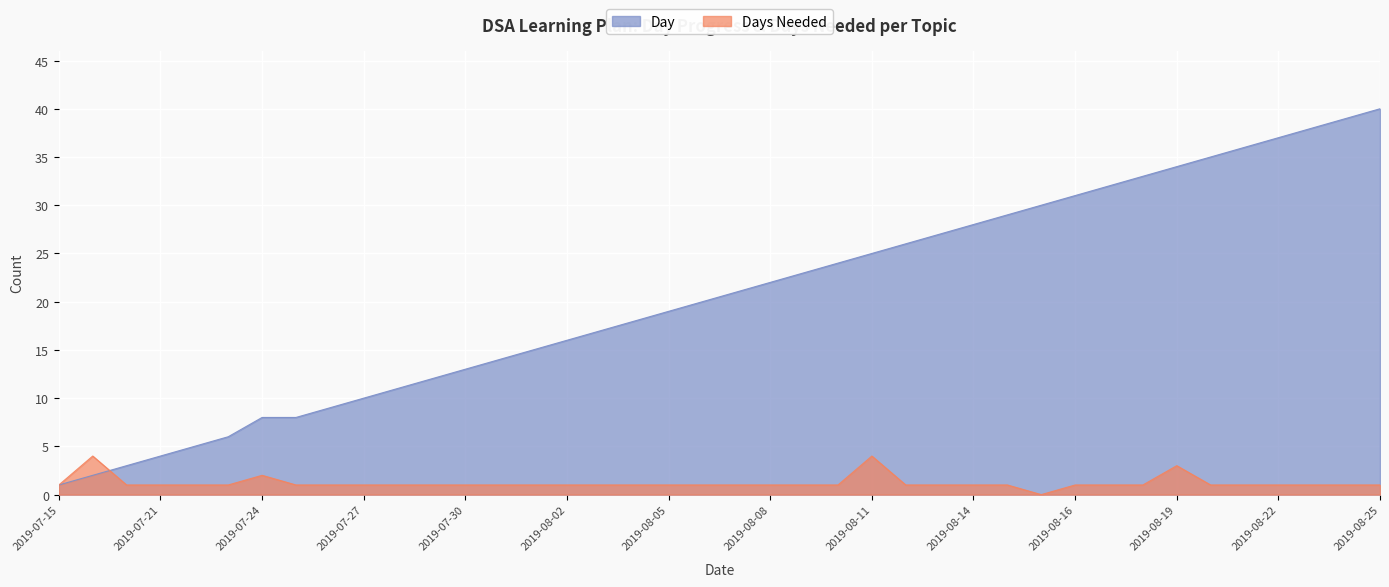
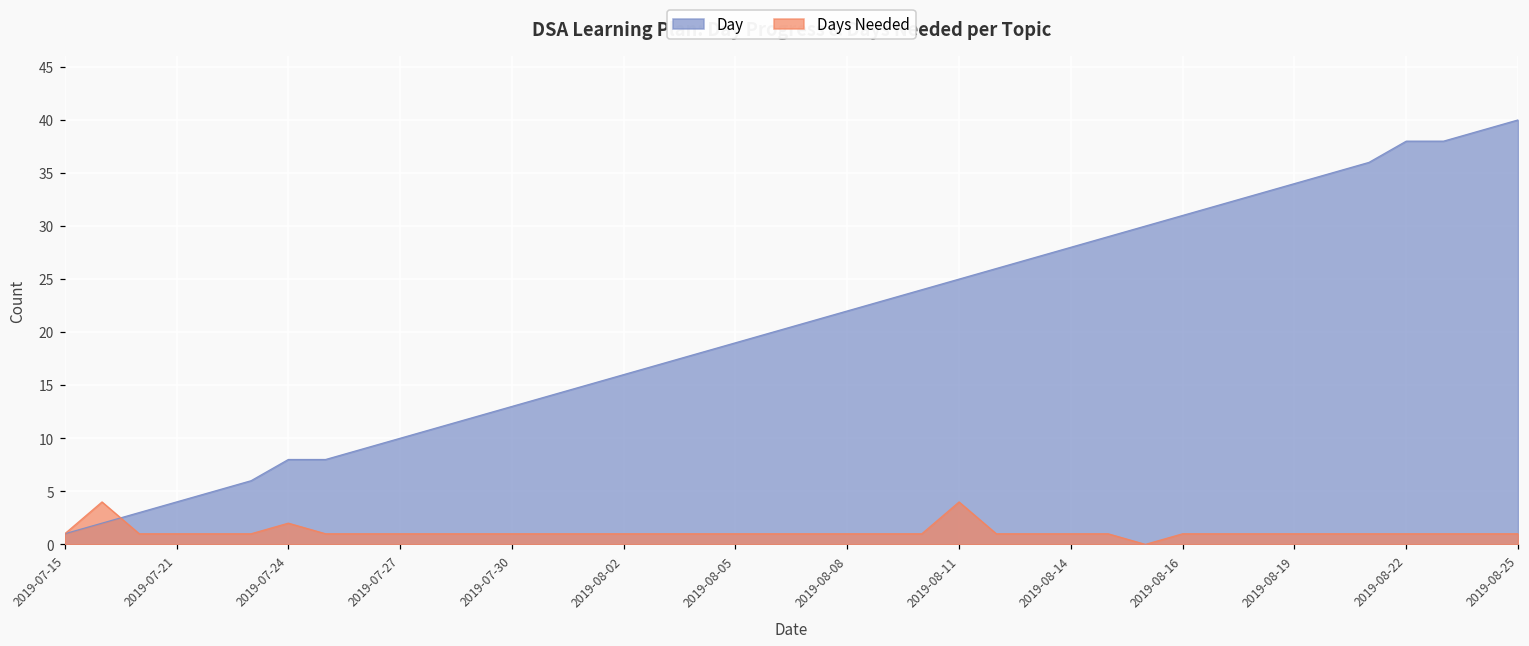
Days Needed, 2019-08-19: 3 -> 1
Day, 2019-08-22: 37 -> 38
